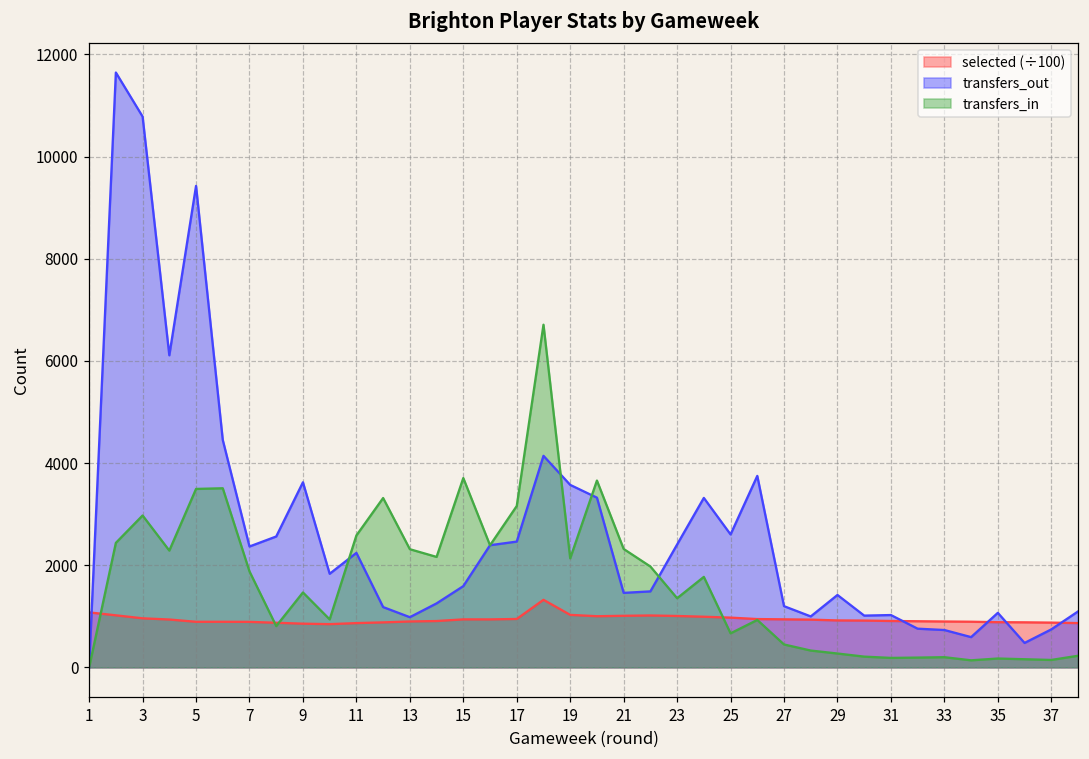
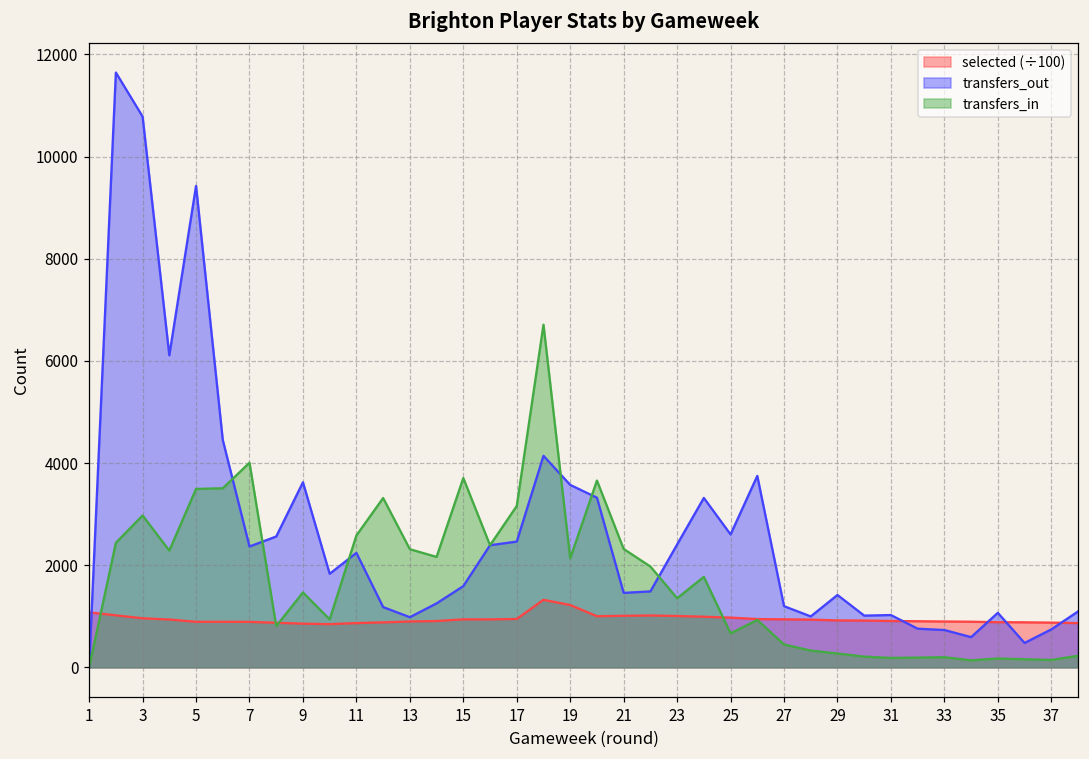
transfers_in, 7: 1900 -> 4000
selected (÷100), 19: 1000 -> 1200
